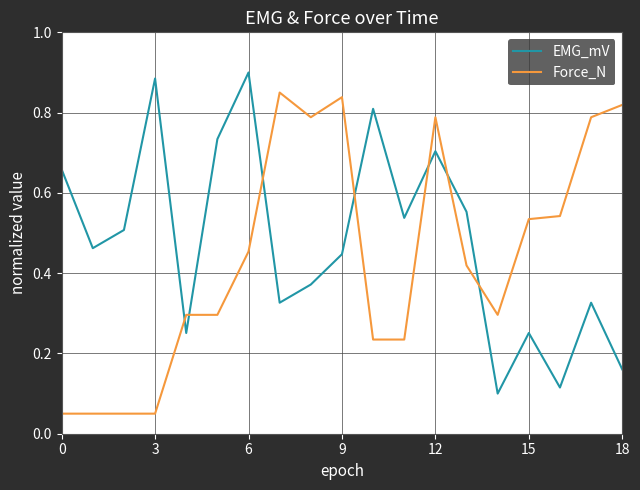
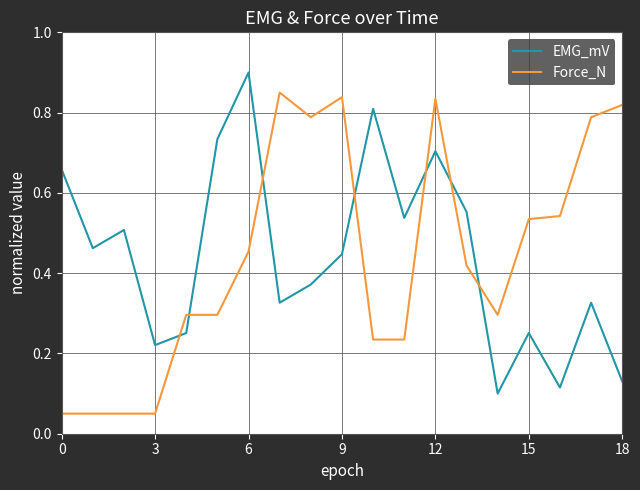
EMG_mV, 3: 0.88 -> 0.22
Force_N, 12: 0.79 -> 0.83
EMG_mV, 18: 0.16 -> 0.13
